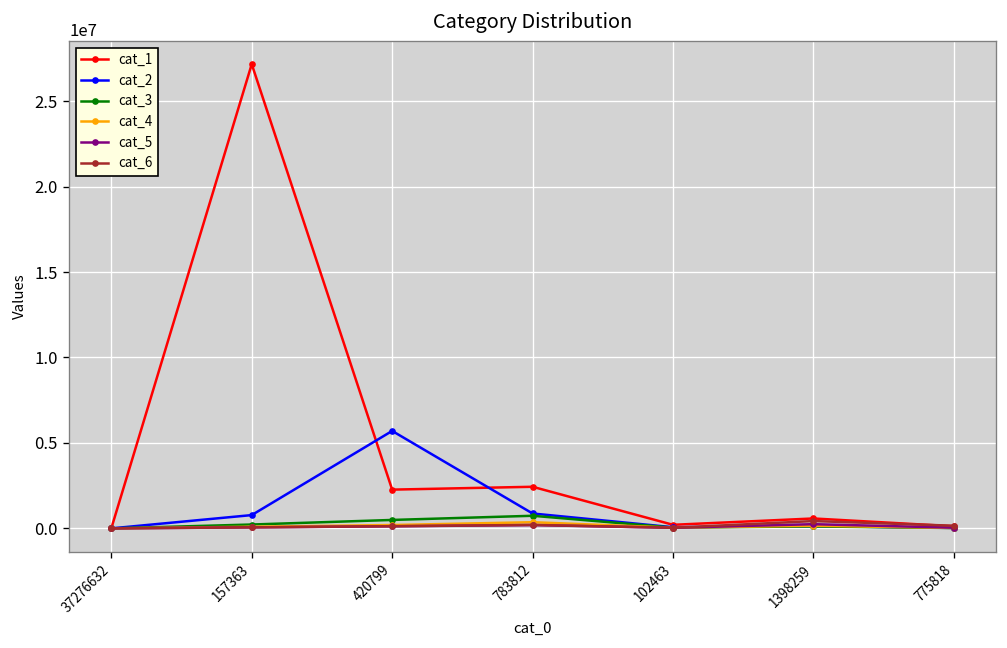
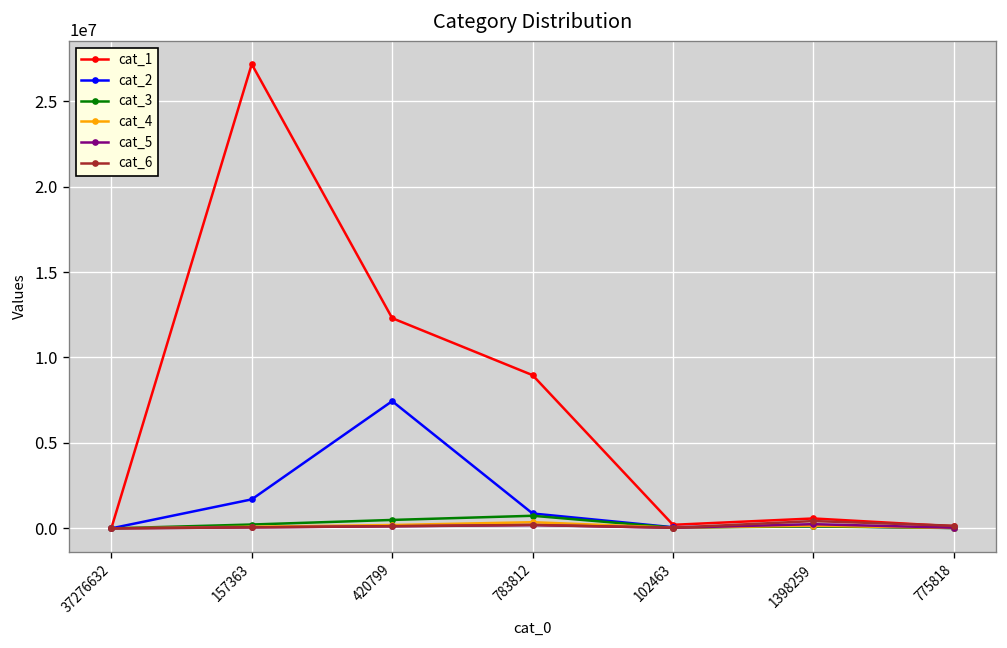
cat_2, 157363: 800000 -> 1700000
cat_1, 420799: 2300000 -> 12300000
cat_2, 420799: 5700000 -> 7400000
cat_1, 783812: 2400000 -> 9000000
